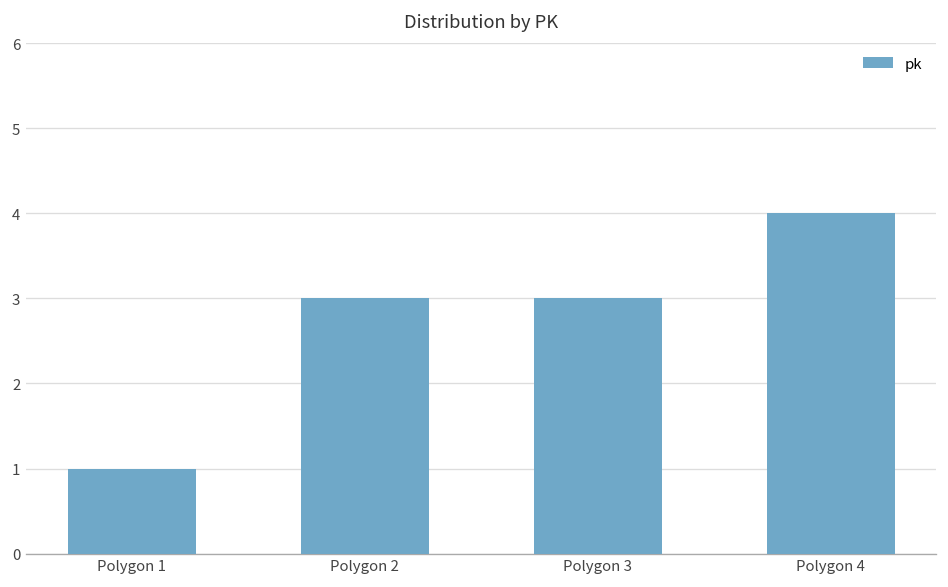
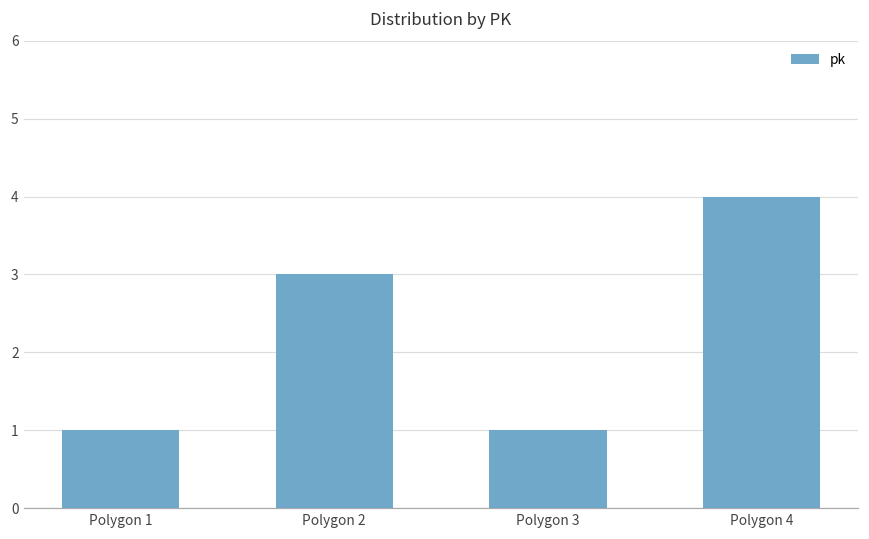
Polygon 3: 3 -> 1
